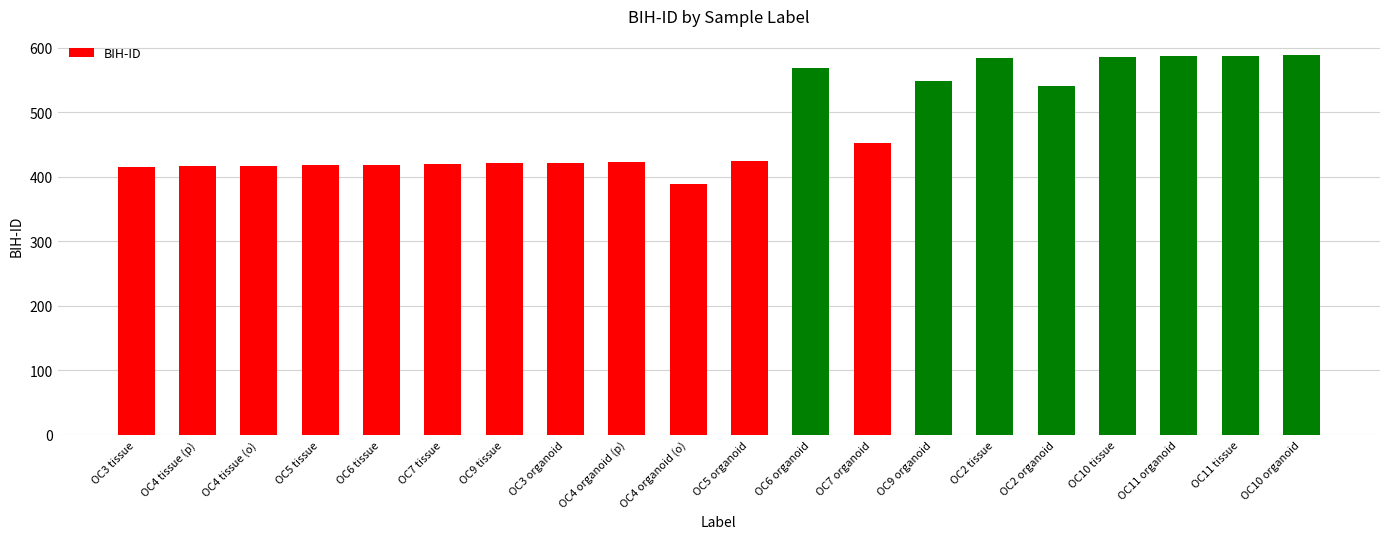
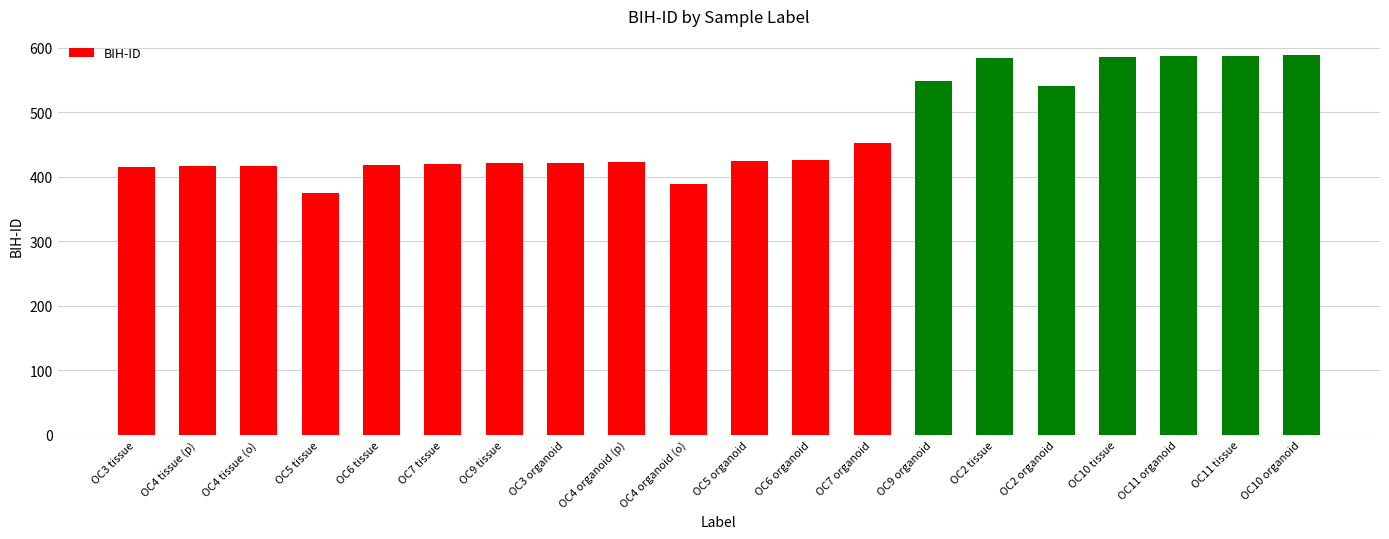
OC5 tissue: 420 -> 380
OC6 organoid: 570 -> 430
